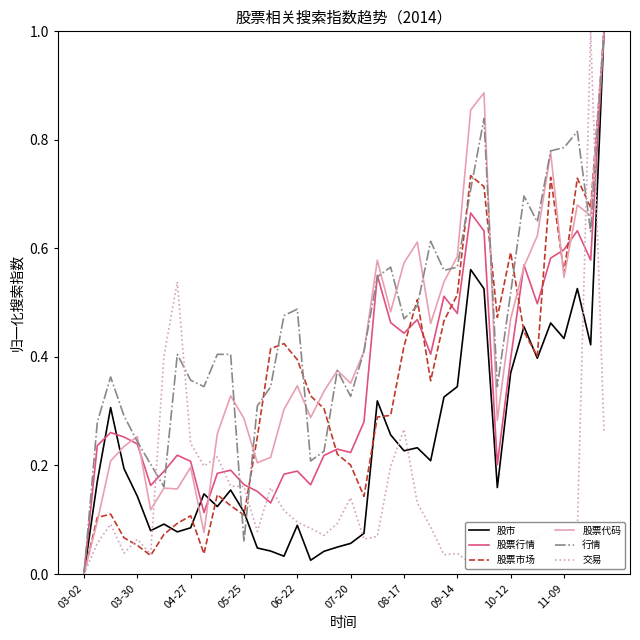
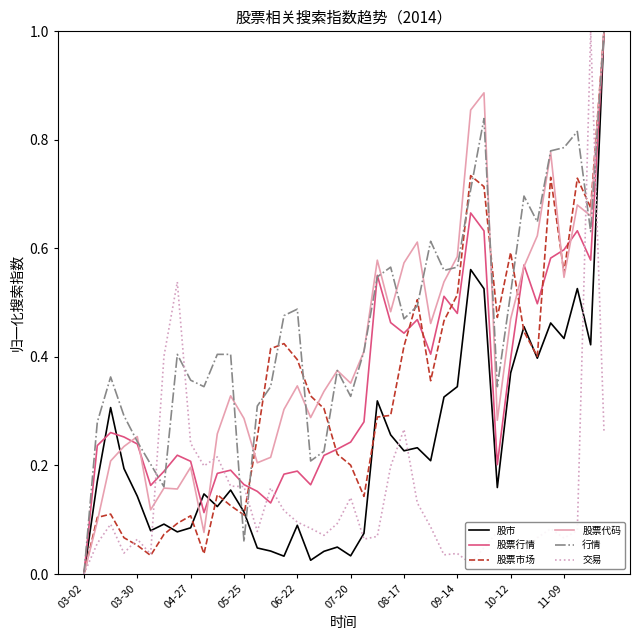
股市, 07-20: 0.06 -> 0.03
股票行情, 07-20: 0.22 -> 0.24
